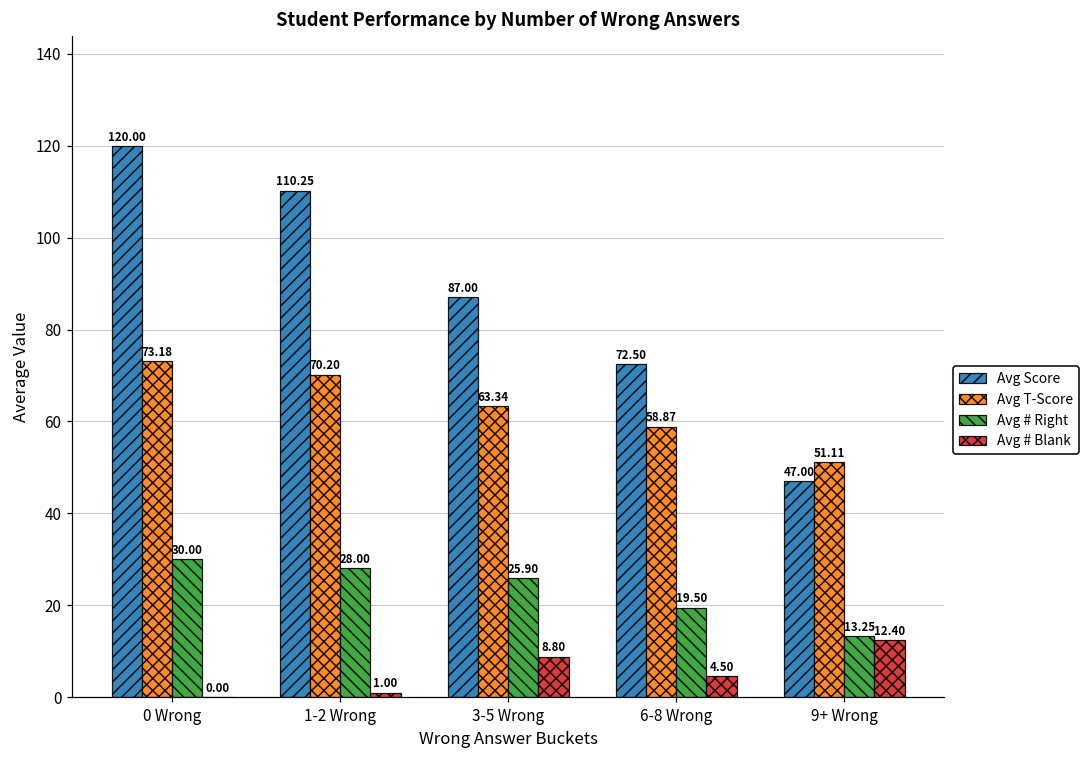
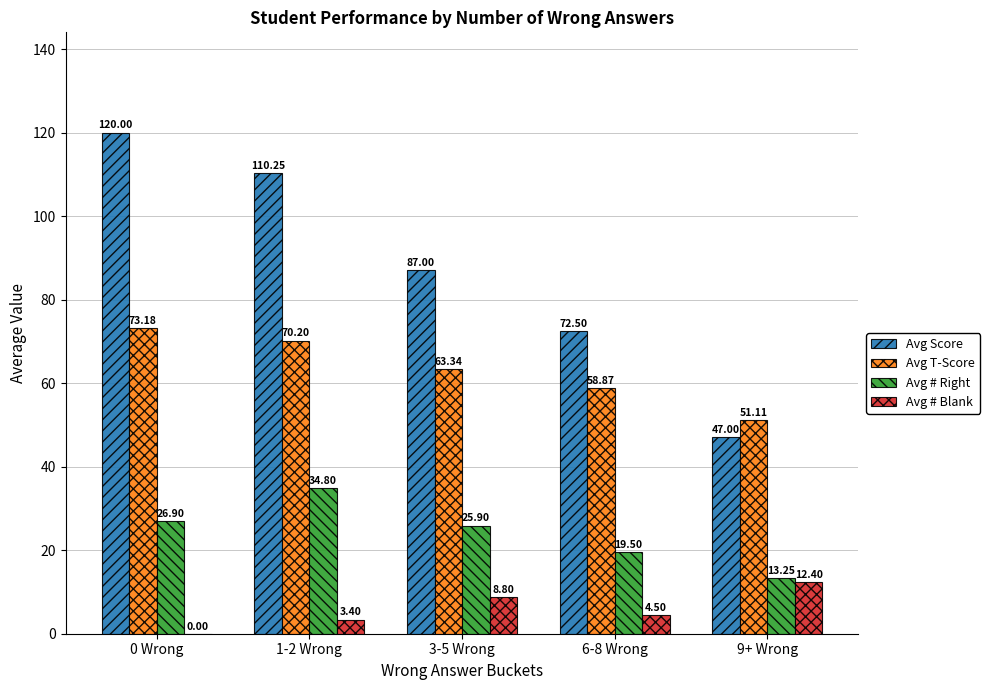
Avg # Right, 0 Wrong: 30.00 -> 26.90
Avg # Right, 1-2 Wrong: 28.00 -> 34.80
Avg # Blank, 1-2 Wrong: 1.00 -> 3.40
